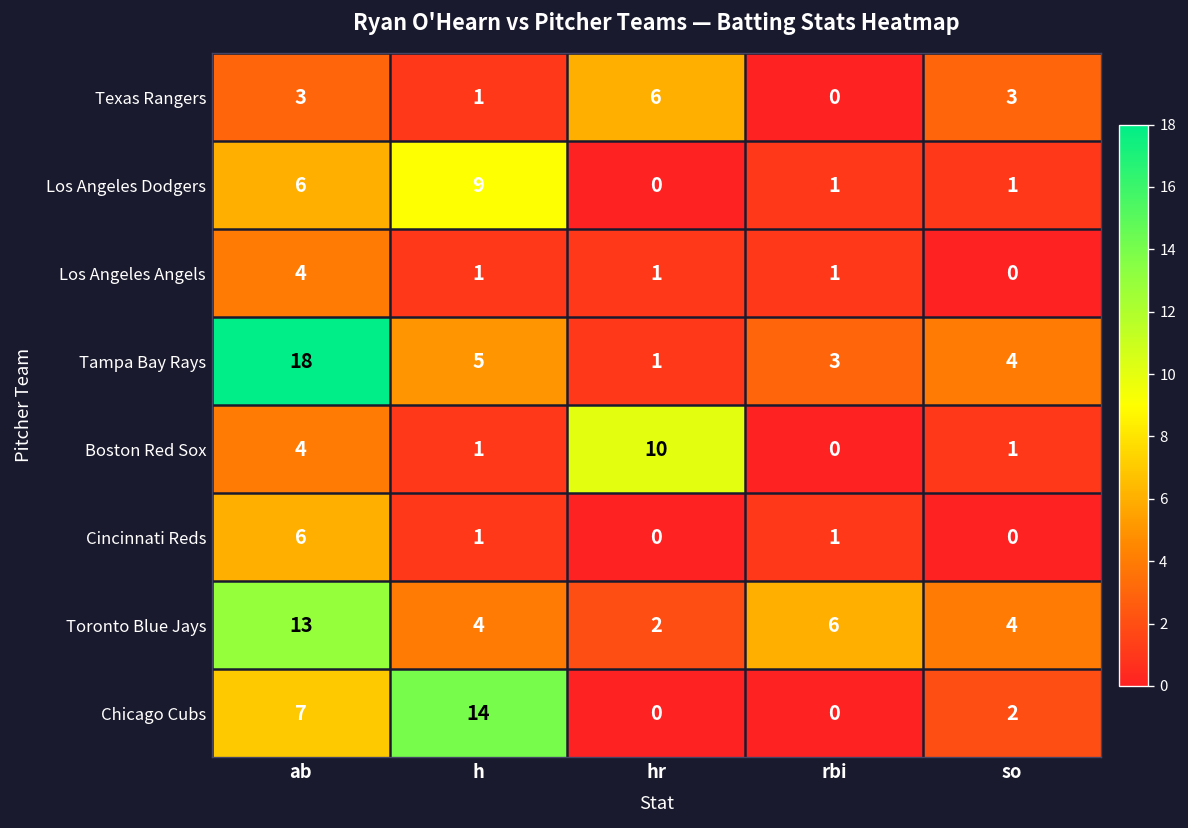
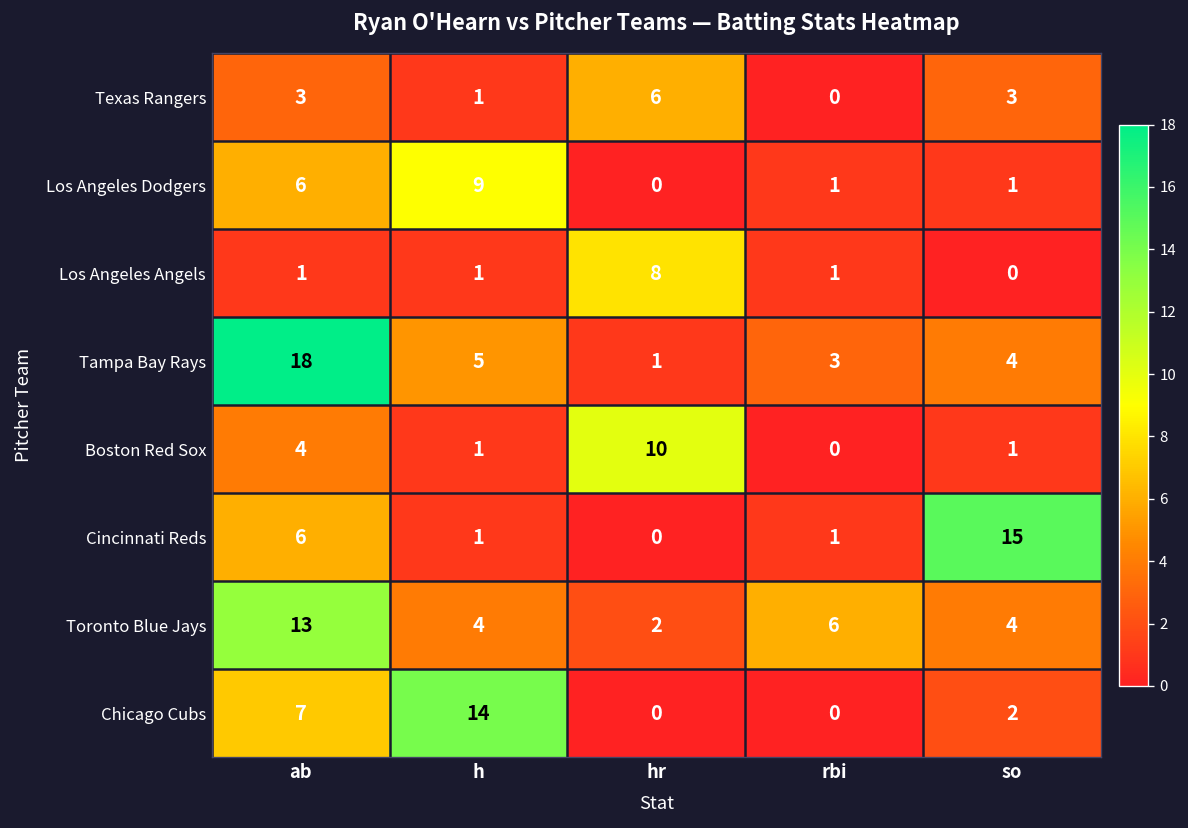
Los Angeles Angels, ab: 4 -> 1
Los Angeles Angels, hr: 1 -> 8
Cincinnati Reds, so: 0 -> 15
